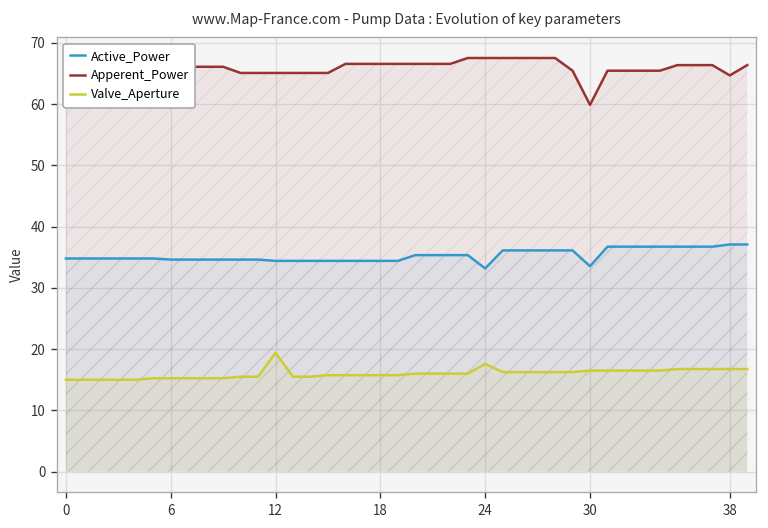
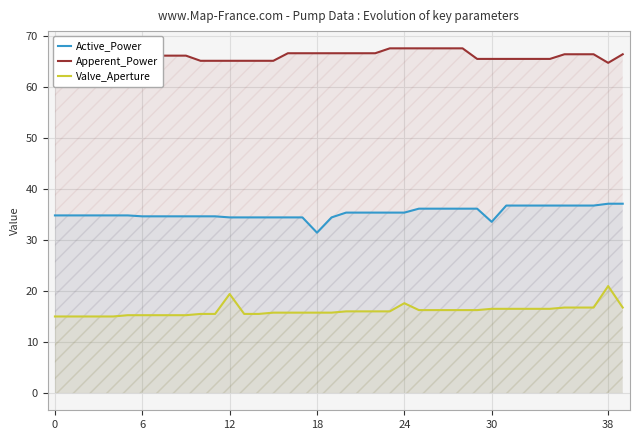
Active_Power, 18: 34 -> 31
Active_Power, 24: 33 -> 35
Apperent_Power, 30: 60 -> 65
Valve_Aperture, 38: 17 -> 21
